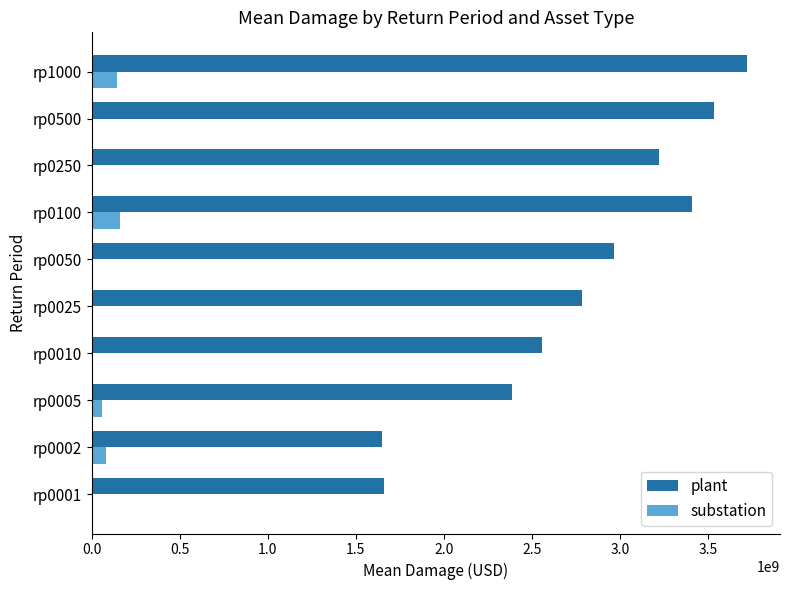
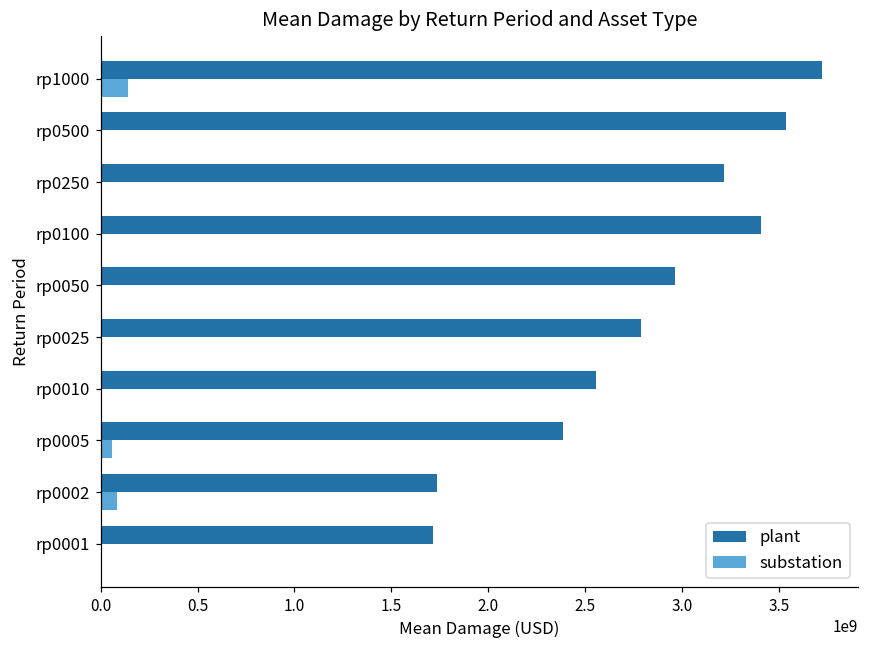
substation, rp0100: 160000000 -> 10000000
plant, rp0002: 1650000000 -> 1740000000
plant, rp0001: 1660000000 -> 1720000000
